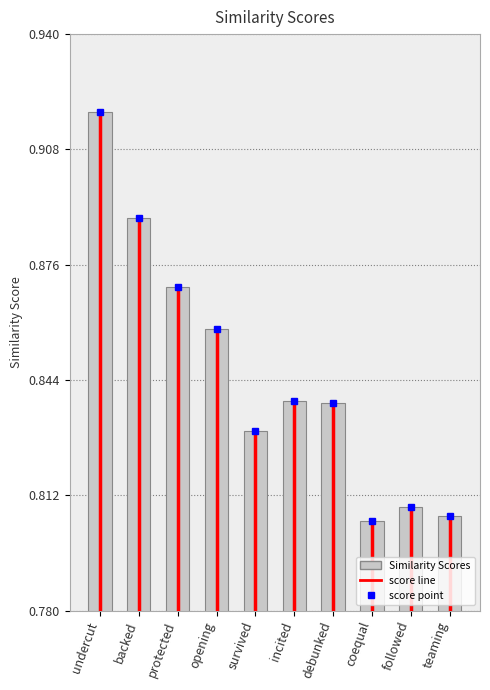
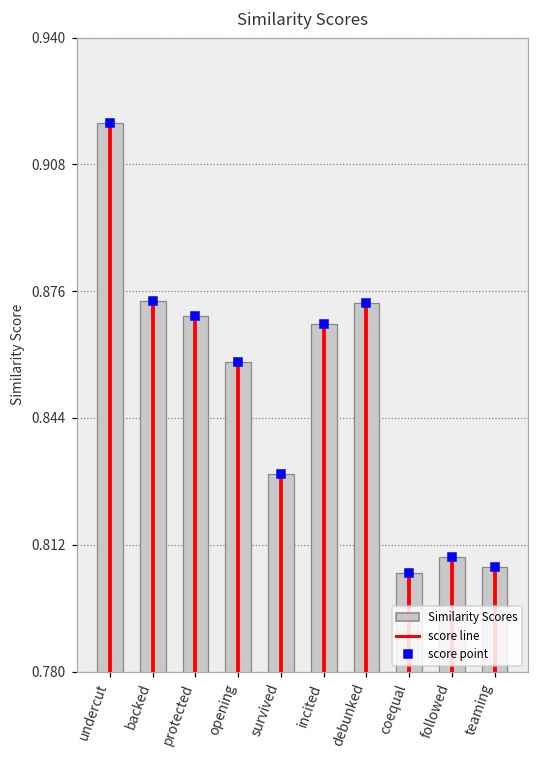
Similarity Scores, backed: 0.889 -> 0.873
Similarity Scores, incited: 0.838 -> 0.868
Similarity Scores, debunked: 0.838 -> 0.873
